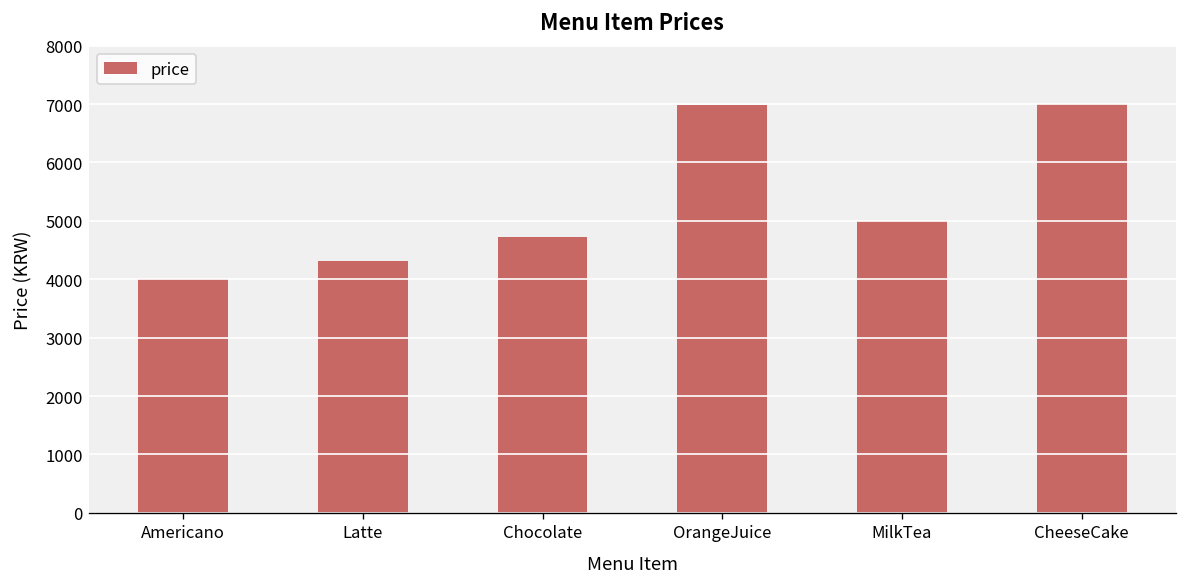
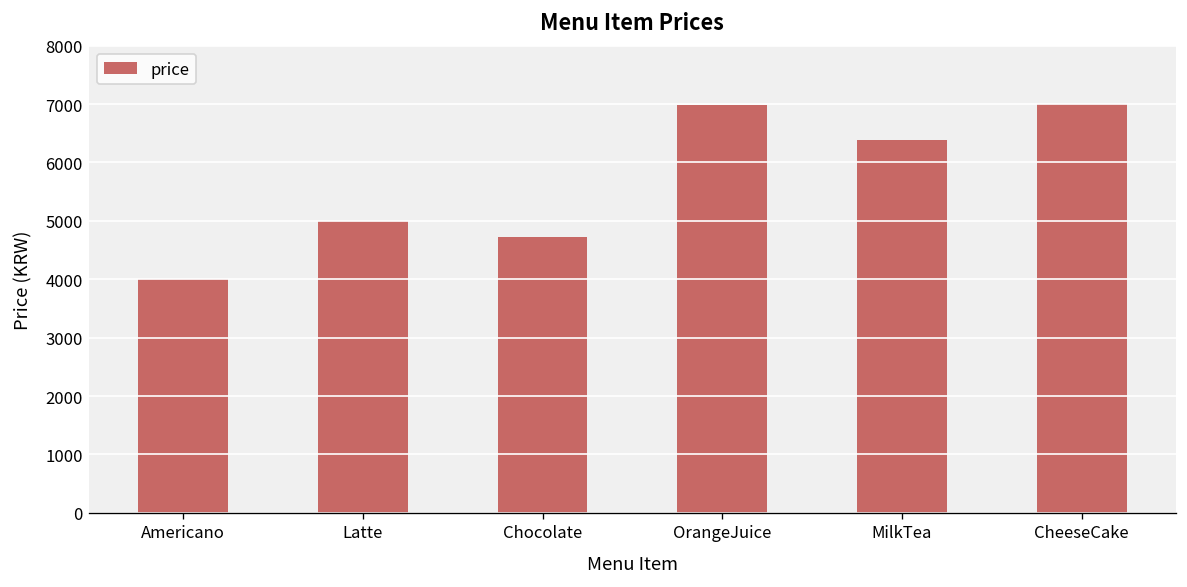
Latte: 4300 -> 5000
MilkTea: 5000 -> 6400
